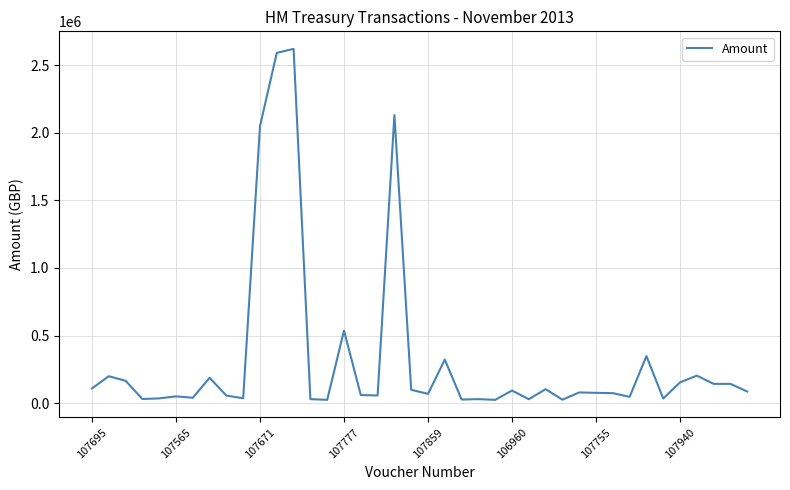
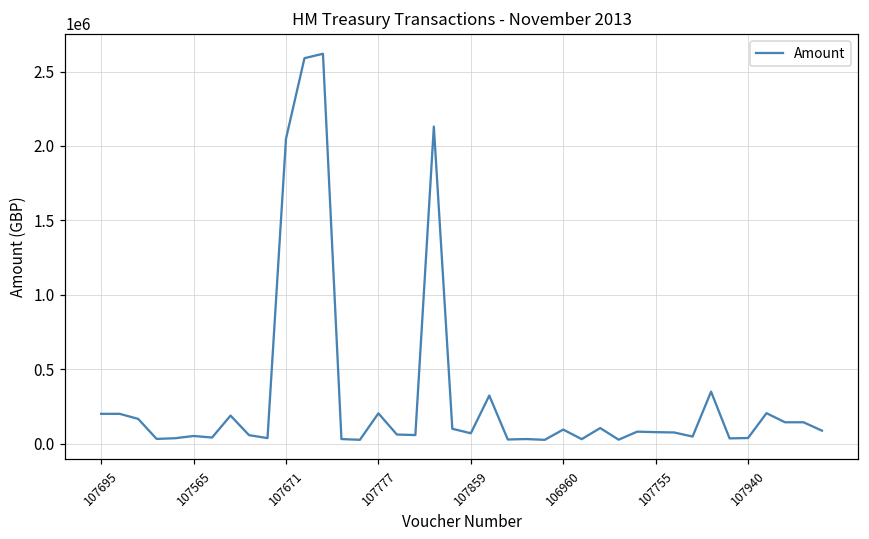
107695: 110000 -> 200000
107777: 540000 -> 200000
107940: 150000 -> 40000
